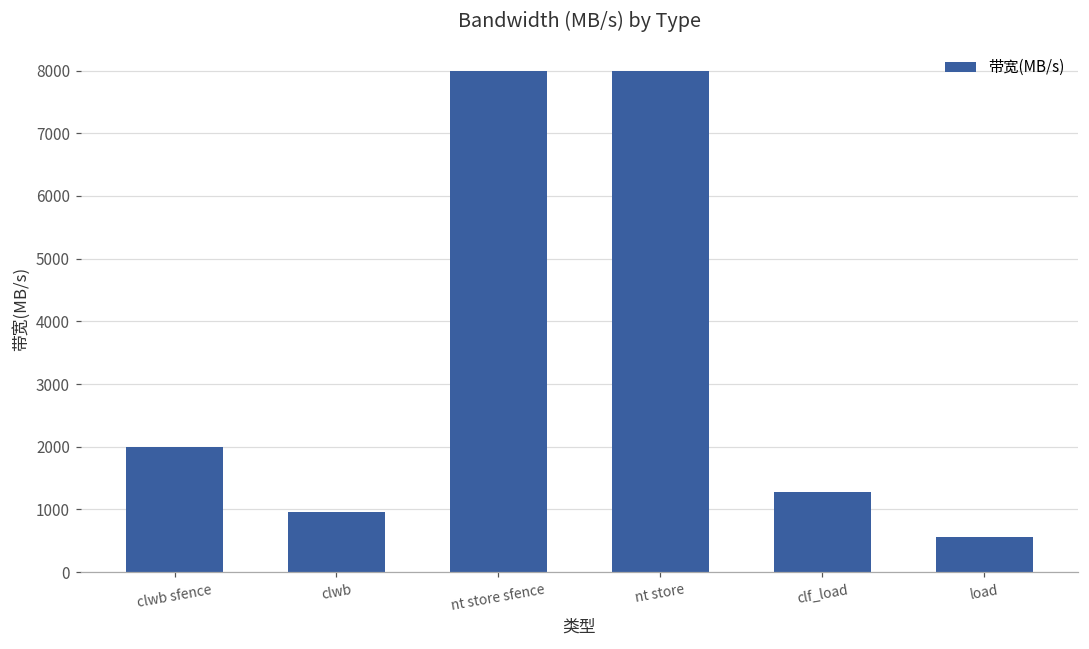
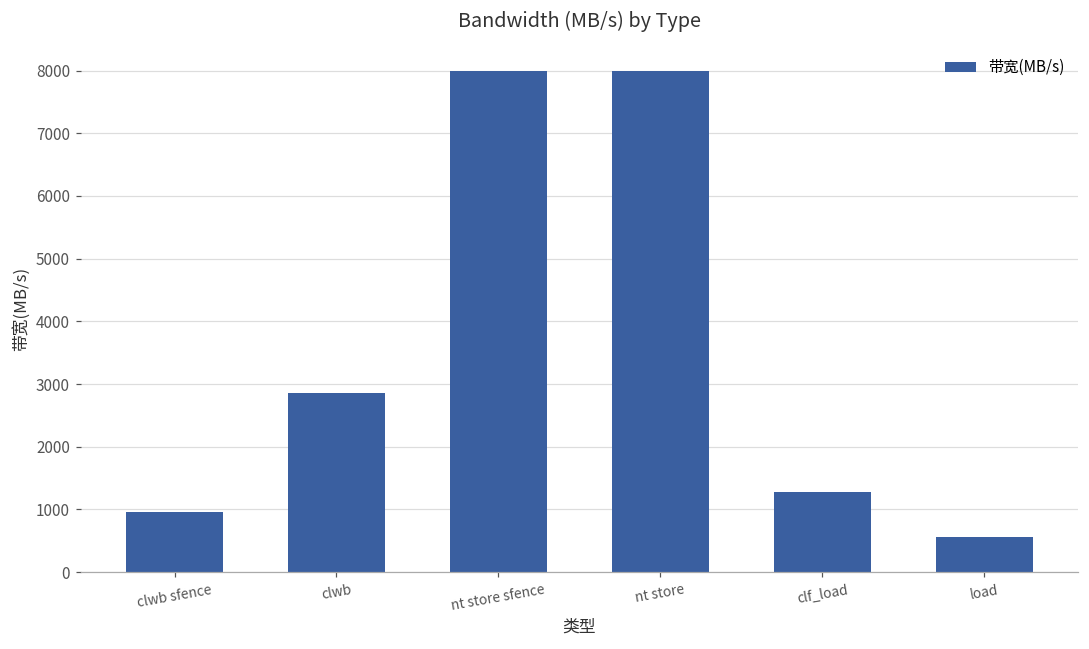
clwb sfence: 2000 -> 1000
clwb: 1000 -> 2900
